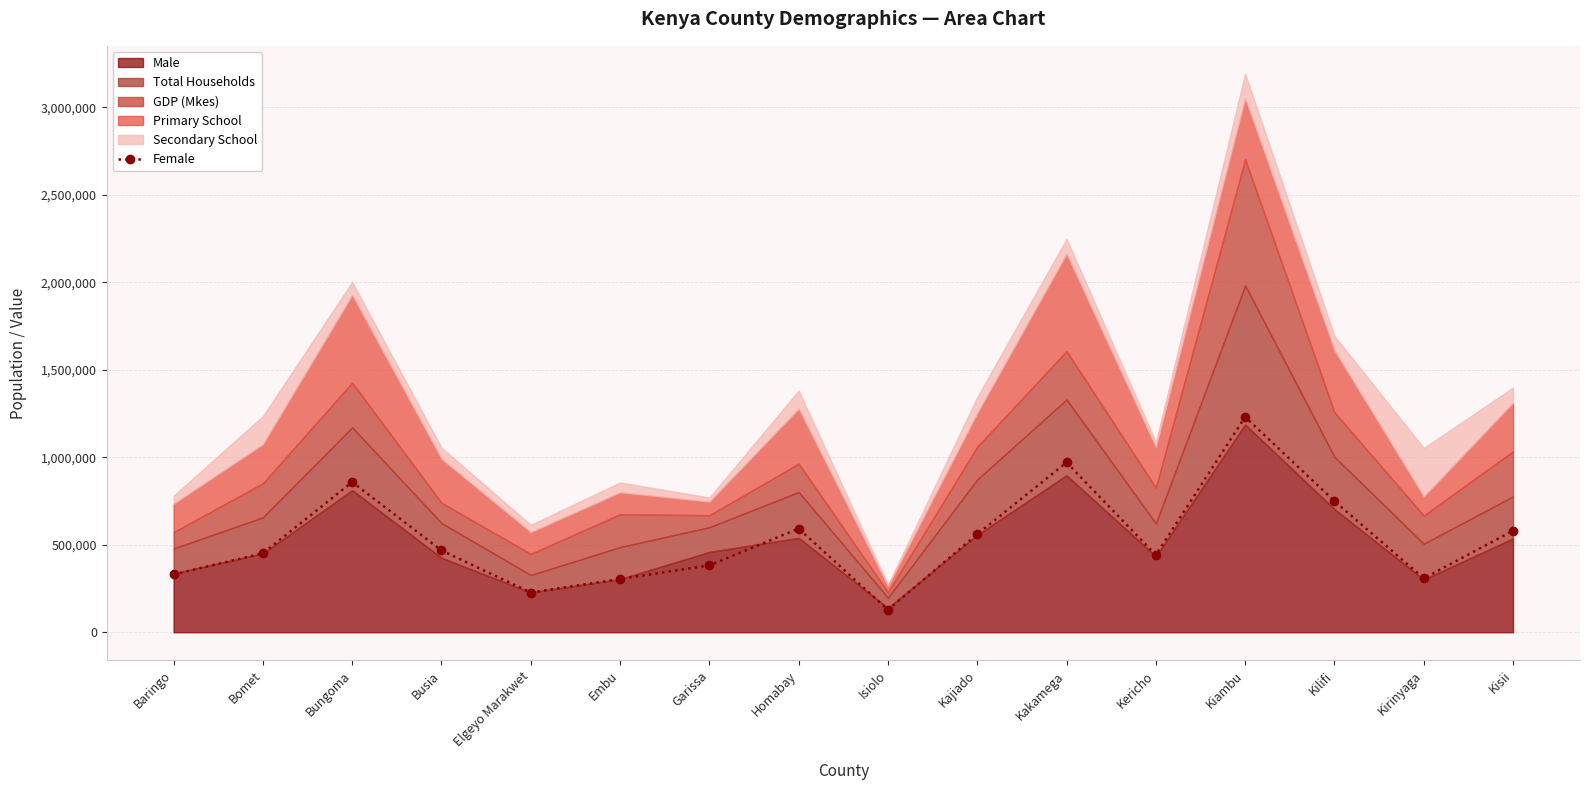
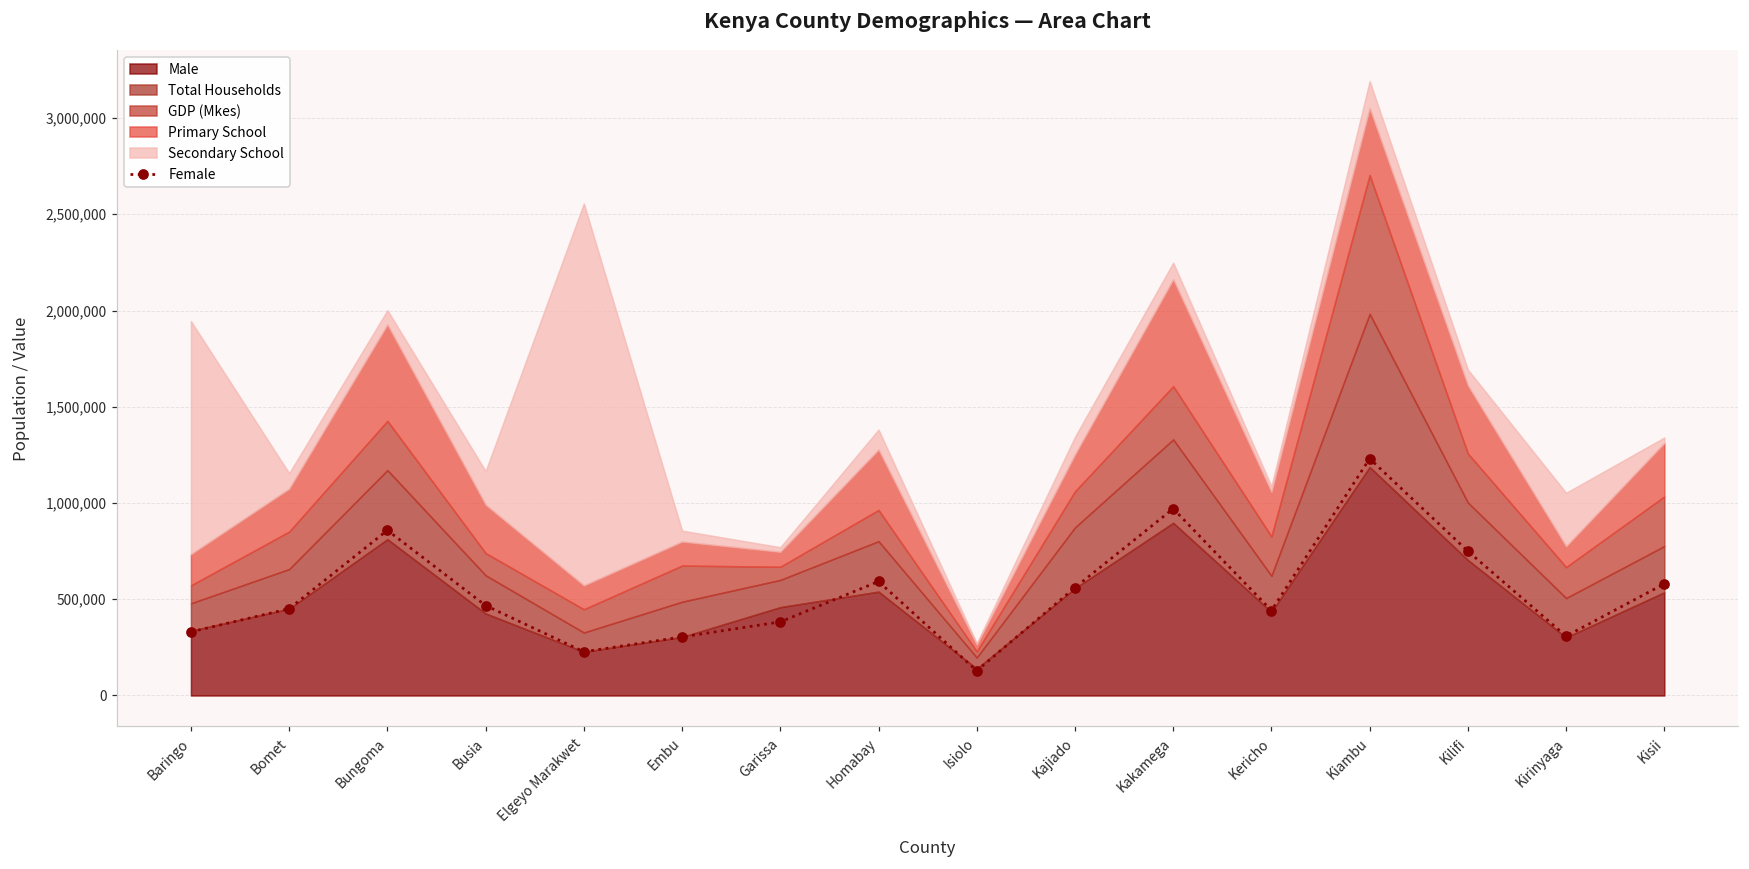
Secondary School, Baringo: 50,000 -> 1,210,000
Secondary School, Bomet: 160,000 -> 80,000
Secondary School, Busia: 60,000 -> 180,000
Secondary School, Elgeyo Marakwet: 40,000 -> 1,980,000
Secondary School, Kisii: 90,000 -> 30,000
